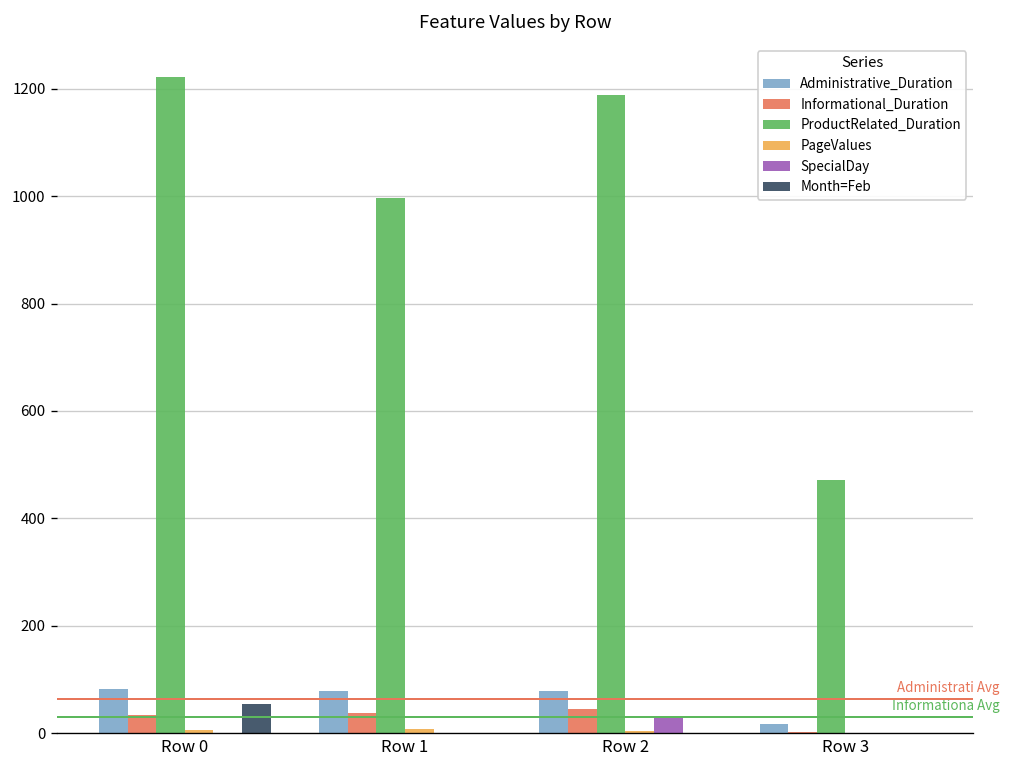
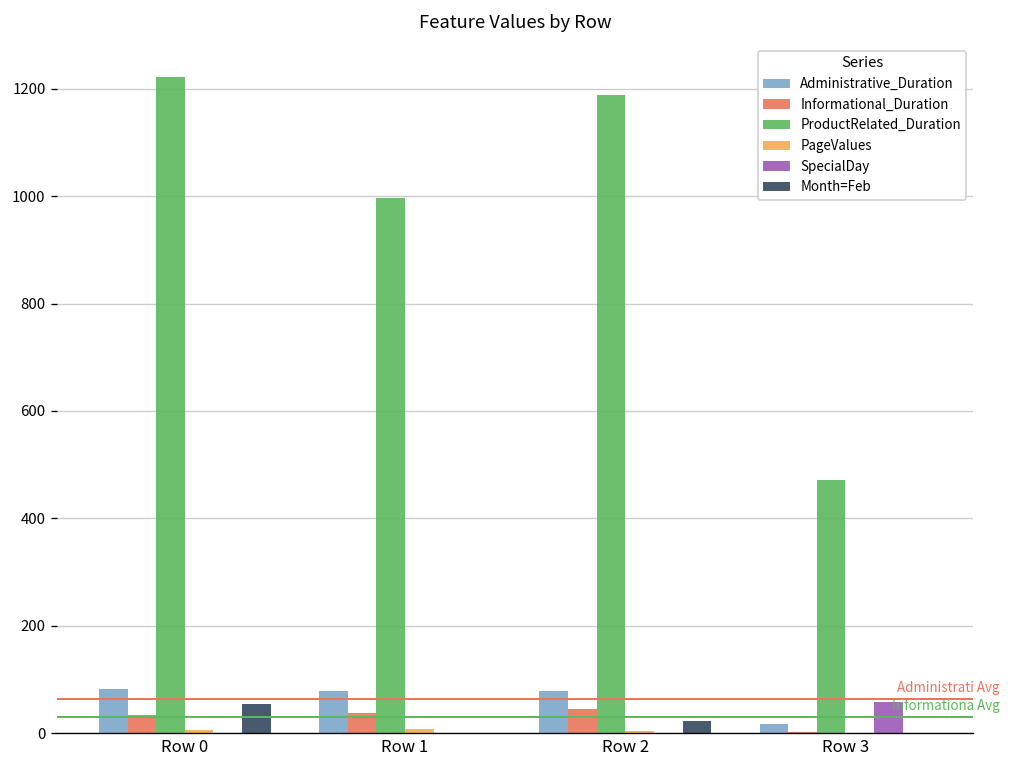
SpecialDay, Row 2: 30 -> 0
Month=Feb, Row 2: 0 -> 20
SpecialDay, Row 3: 0 -> 60
